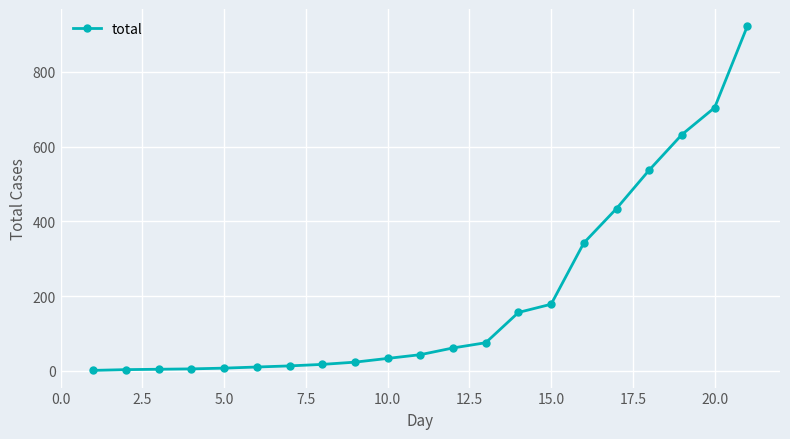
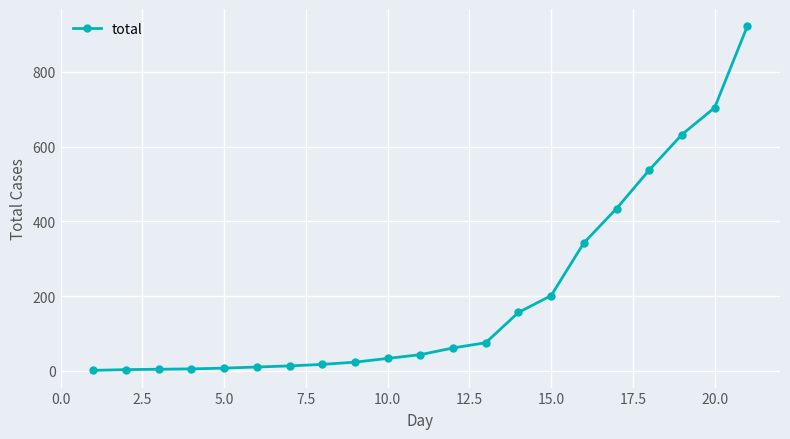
15.0: 180 -> 200
